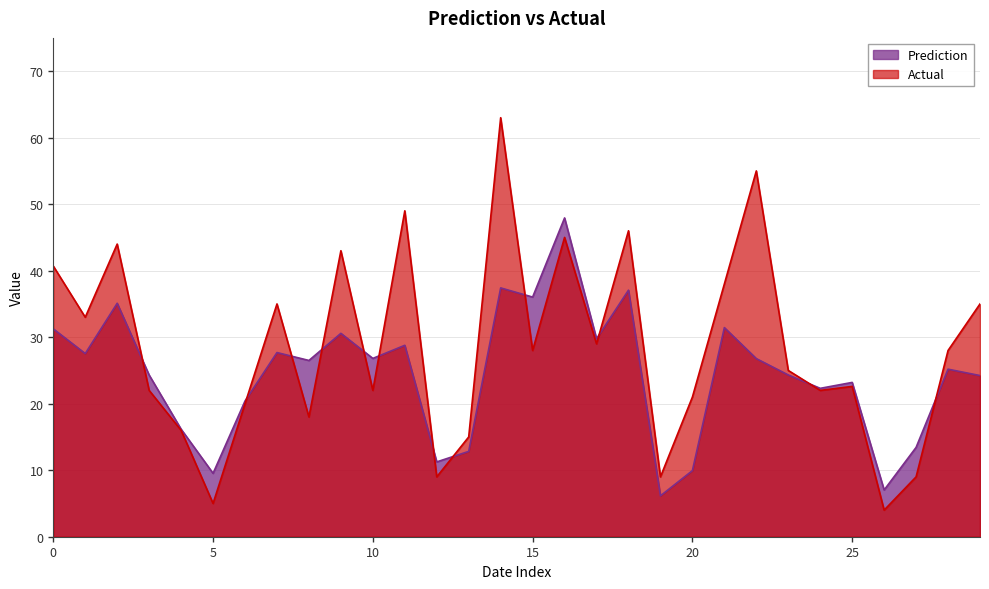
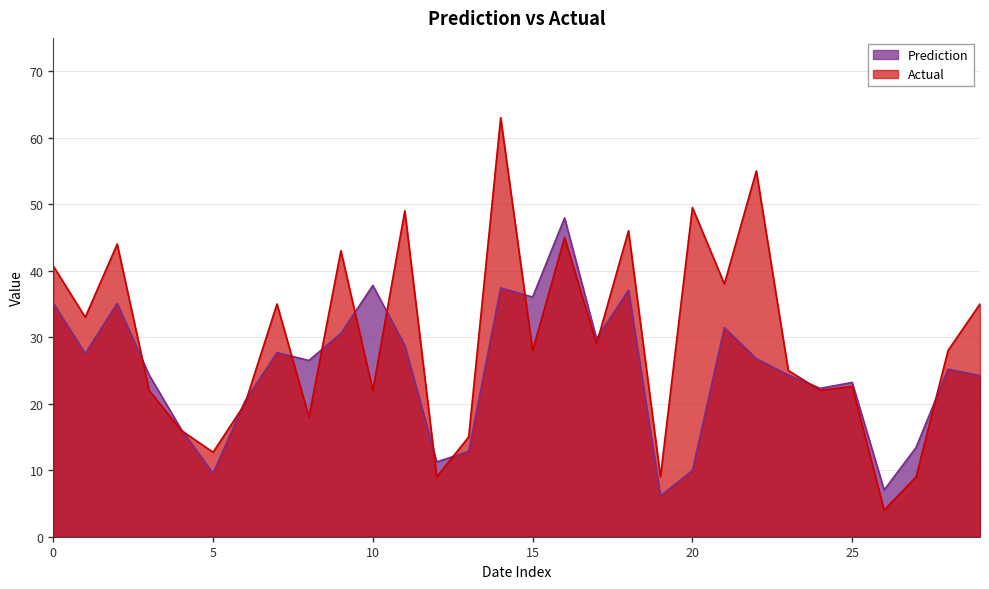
Prediction, 0: 31 -> 35
Actual, 5: 5 -> 13
Prediction, 10: 27 -> 38
Actual, 20: 21 -> 50
